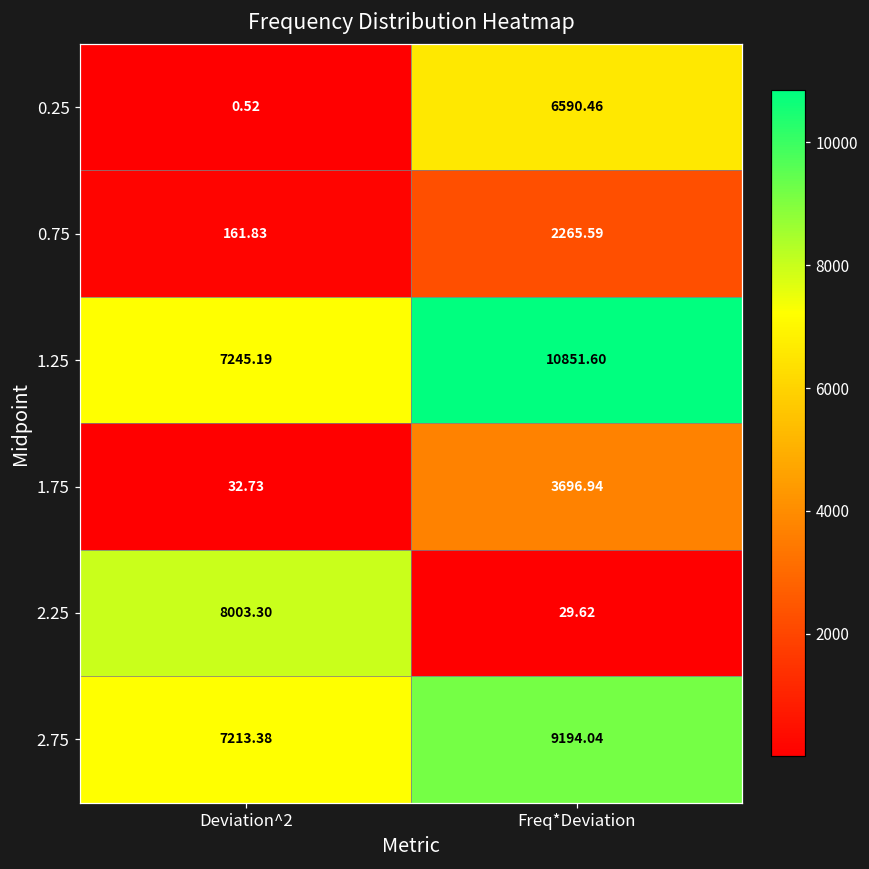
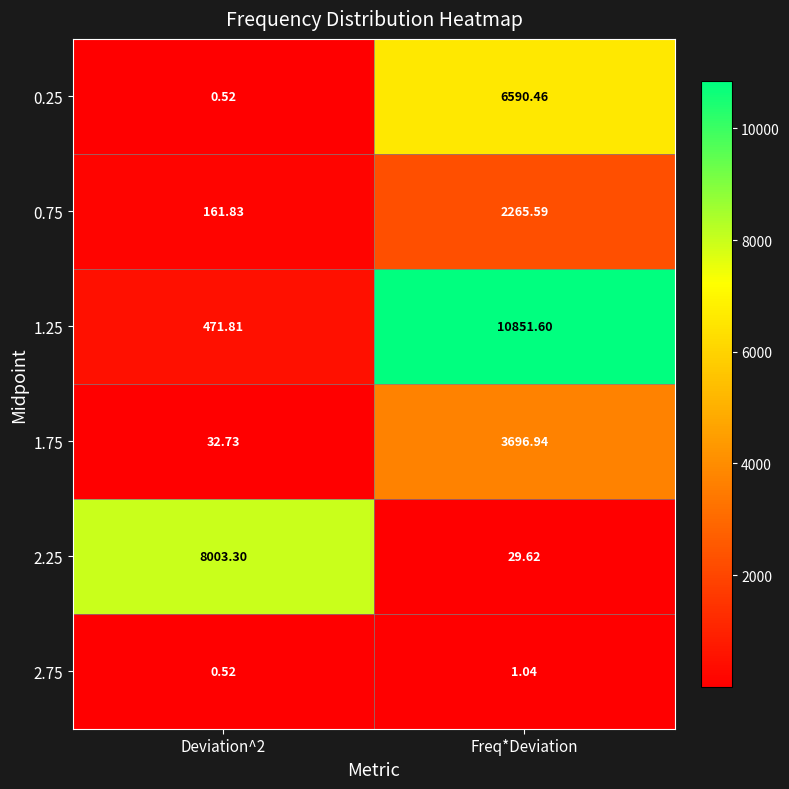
1.25, Deviation^2: 7245.19 -> 471.81
2.75, Deviation^2: 7213.38 -> 0.52
2.75, Freq*Deviation: 9194.04 -> 1.04
